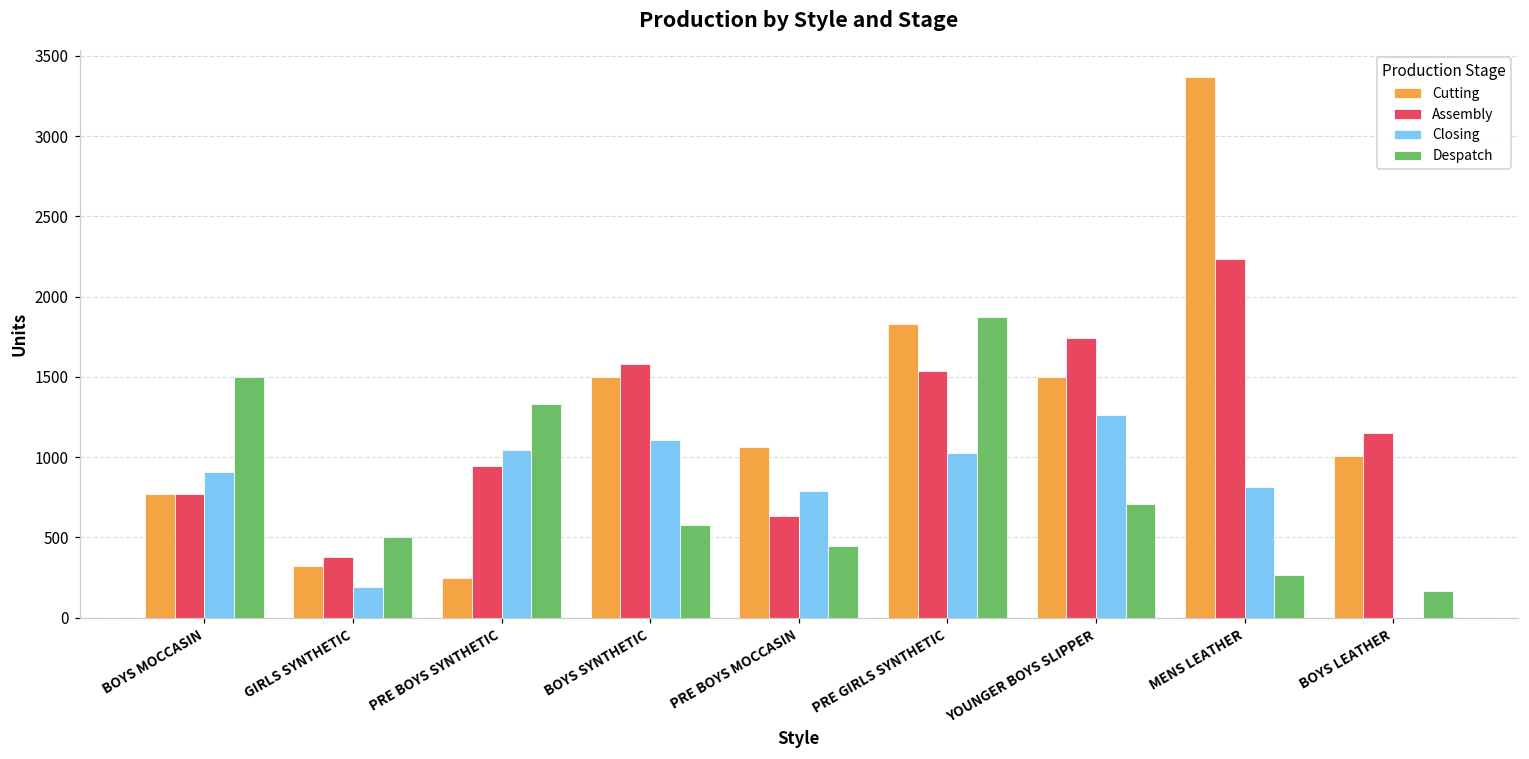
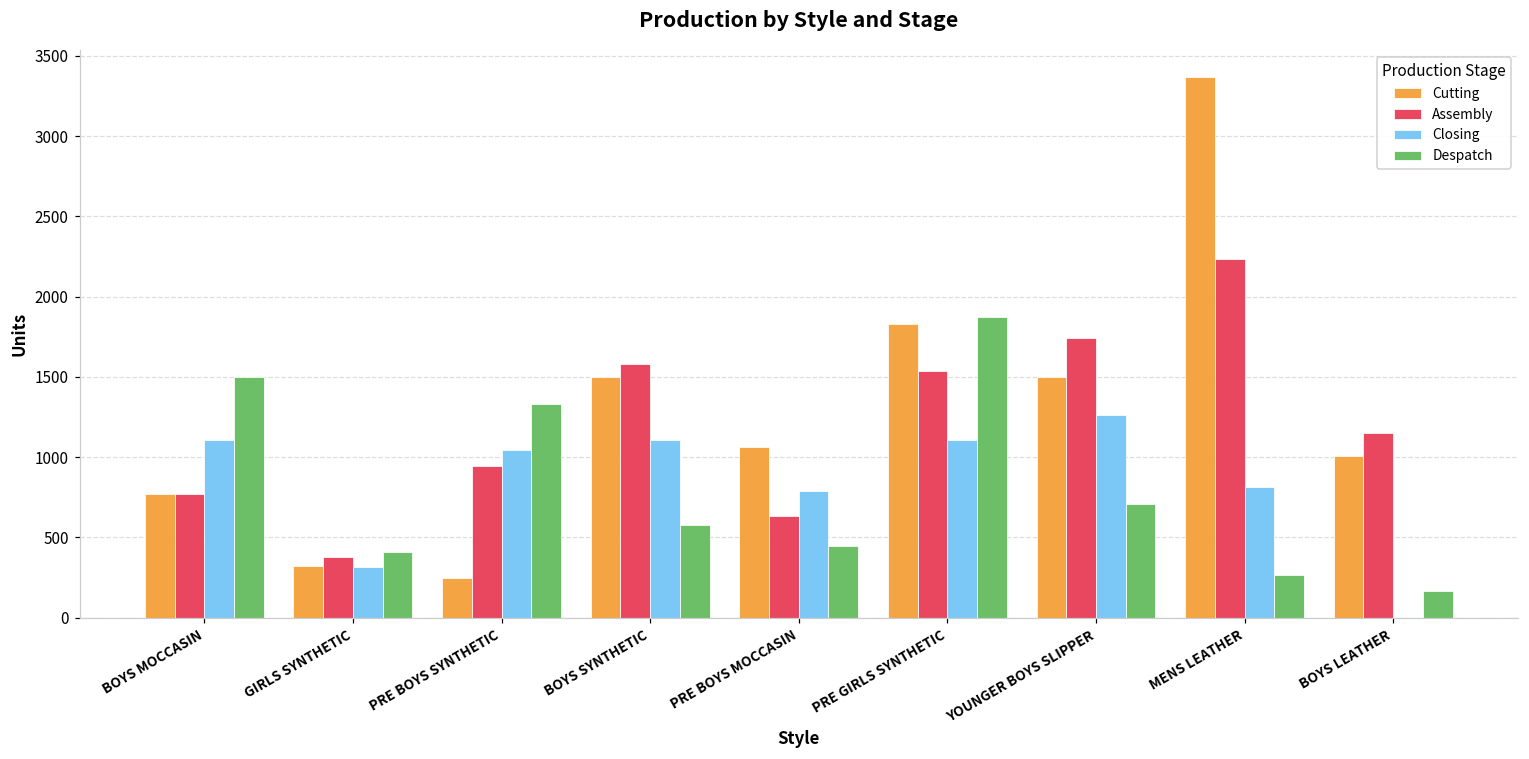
Closing, BOYS MOCCASIN: 910 -> 1110
Closing, GIRLS SYNTHETIC: 190 -> 320
Despatch, GIRLS SYNTHETIC: 500 -> 410
Closing, PRE GIRLS SYNTHETIC: 1030 -> 1110
